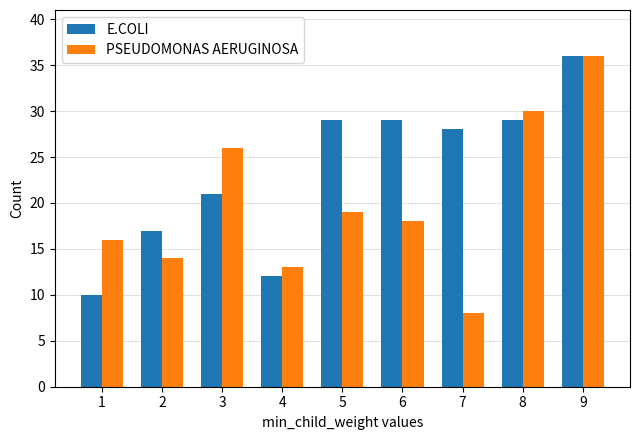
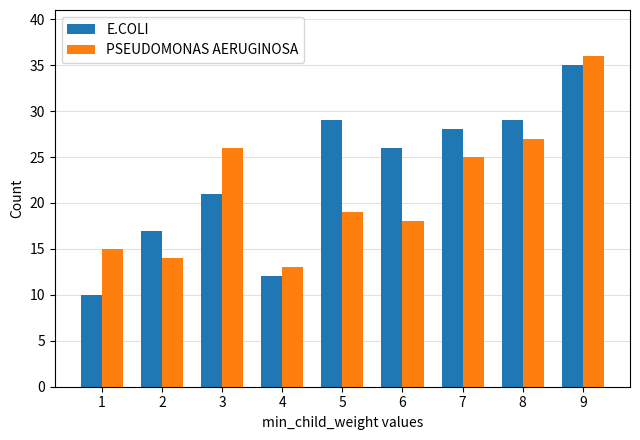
PSEUDOMONAS AERUGINOSA, 1: 16 -> 15
E.COLI, 6: 29 -> 26
PSEUDOMONAS AERUGINOSA, 7: 8 -> 25
PSEUDOMONAS AERUGINOSA, 8: 30 -> 27
E.COLI, 9: 36 -> 35
